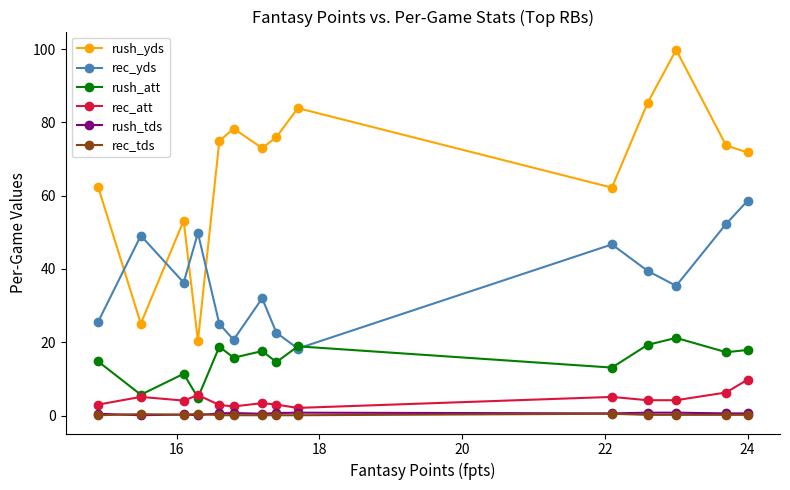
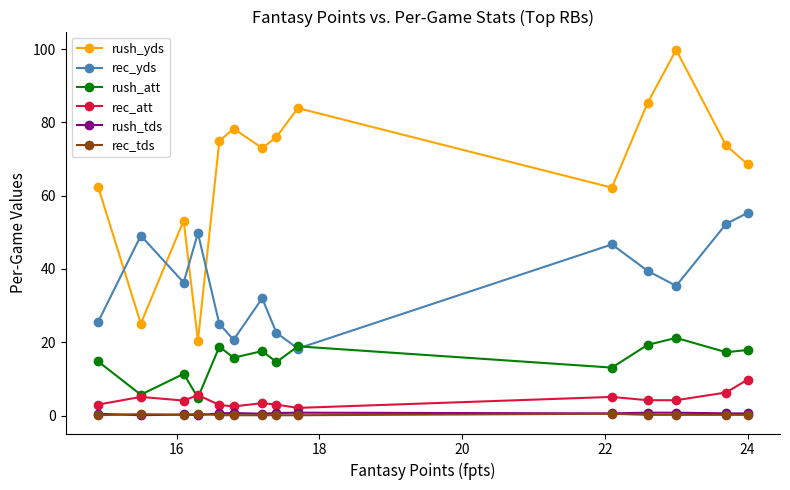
rush_yds, 24: 72 -> 69
rec_yds, 24: 59 -> 55
